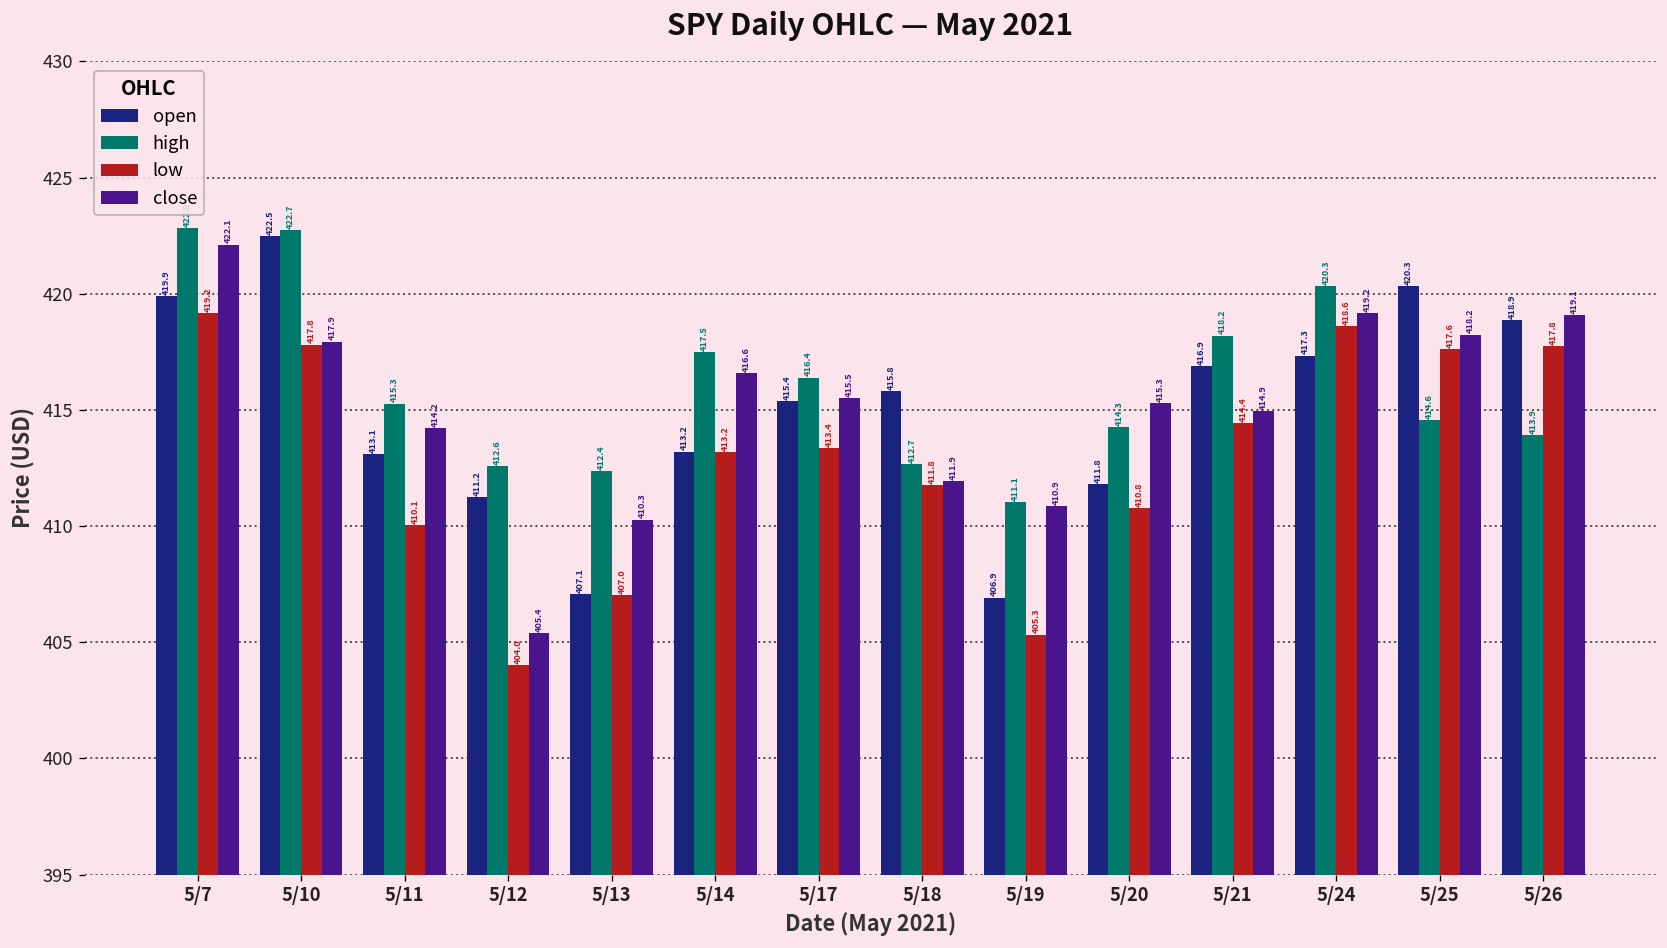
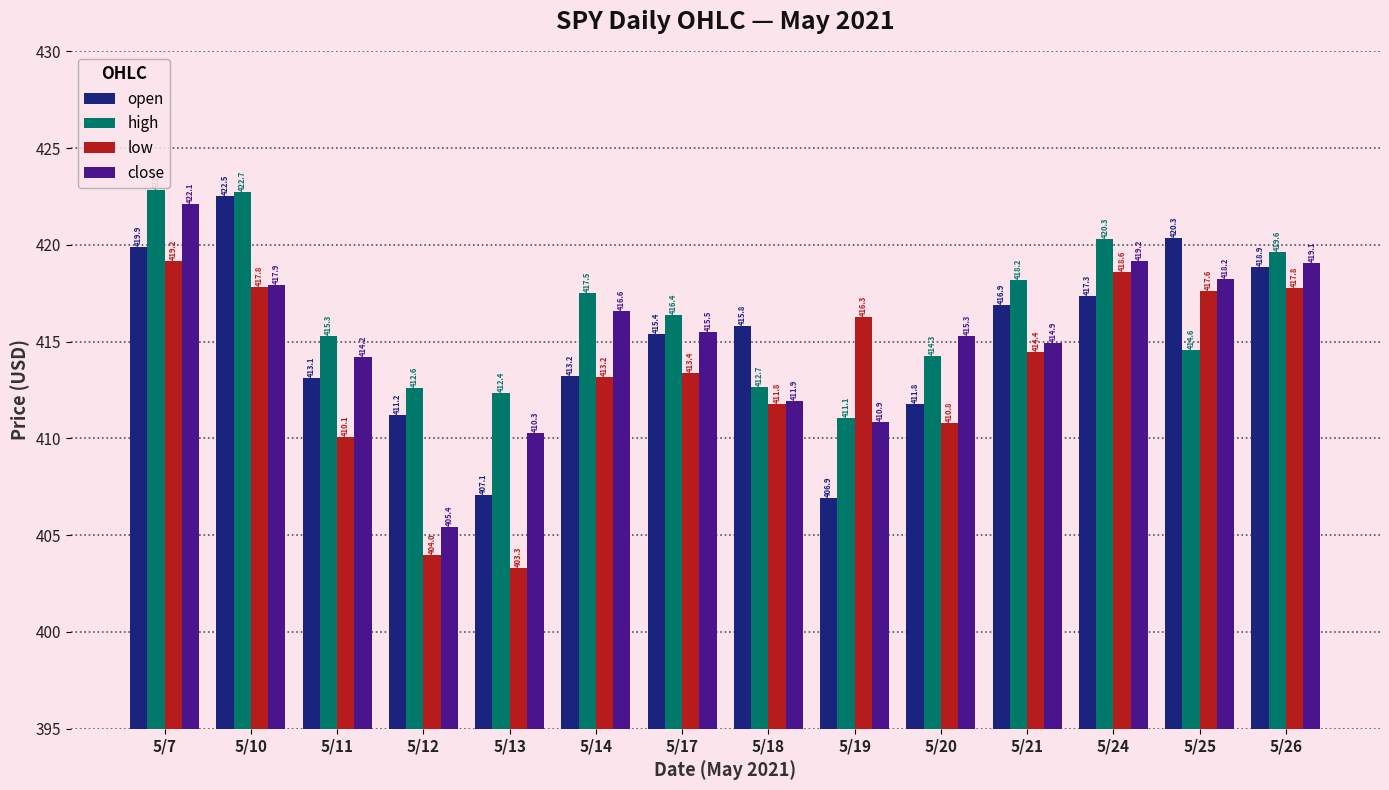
low, 5/13: 407.0 -> 403.3
low, 5/19: 405.3 -> 416.3
high, 5/26: 413.9 -> 419.6
